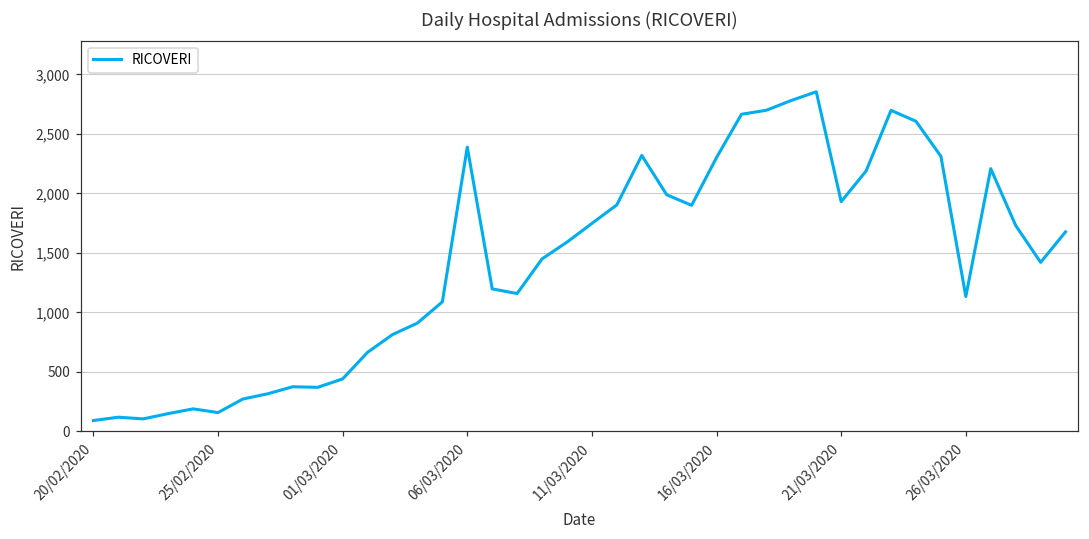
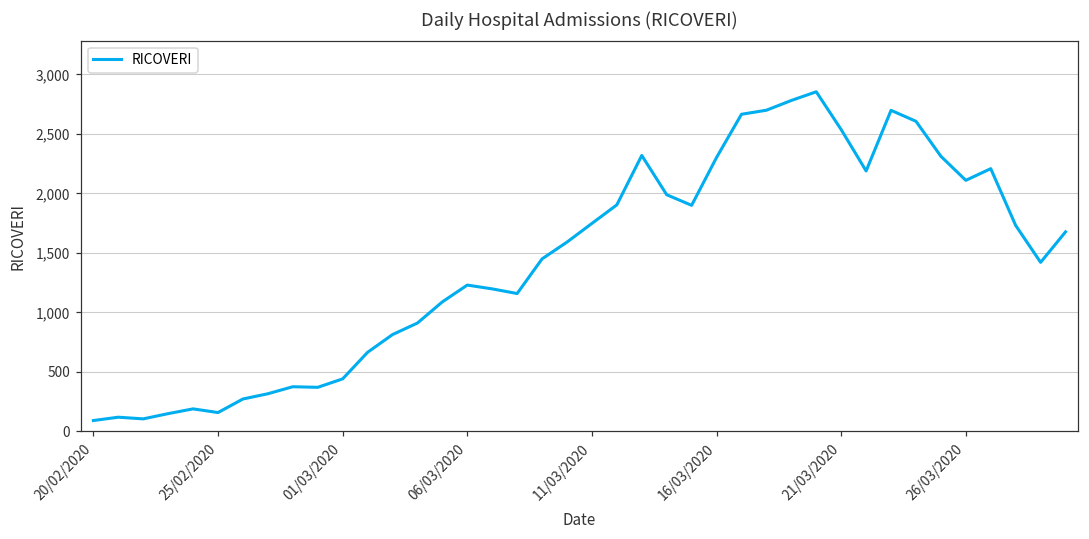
06/03/2020: 2,390 -> 1,230
21/03/2020: 1,930 -> 2,540
26/03/2020: 1,130 -> 2,110
